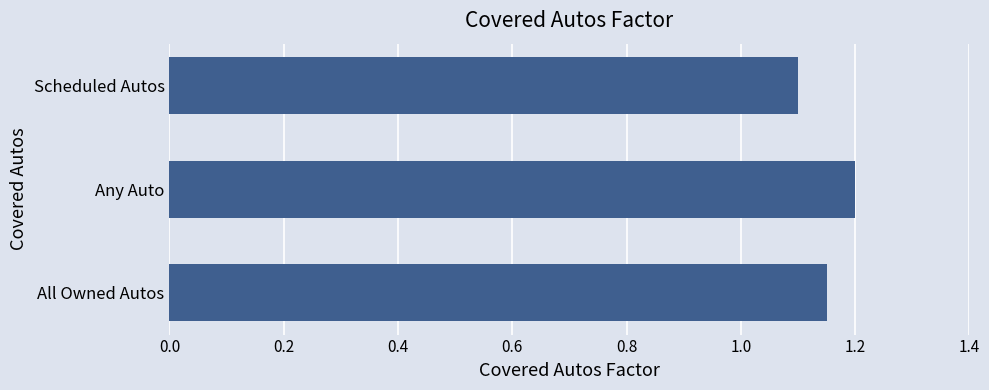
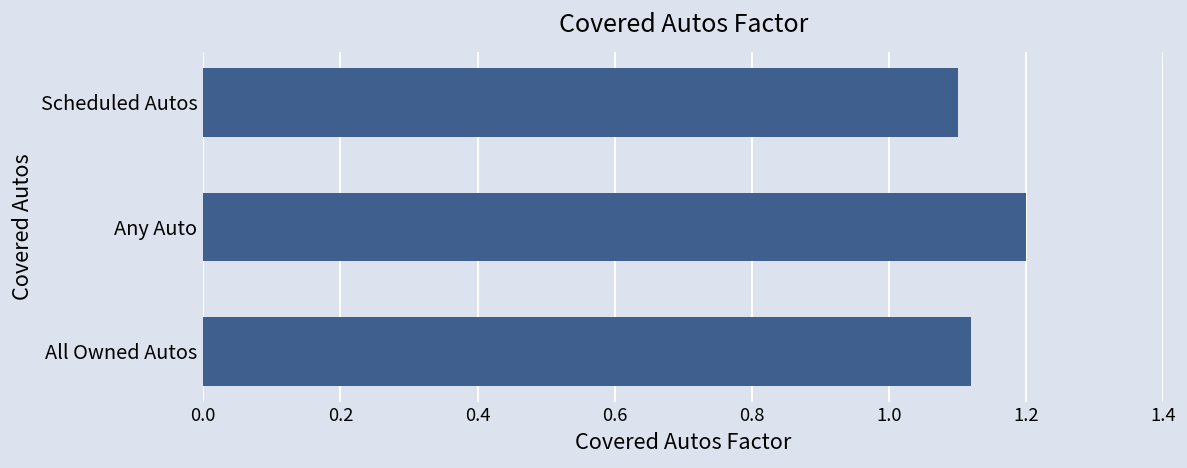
All Owned Autos: 1.15 -> 1.12
